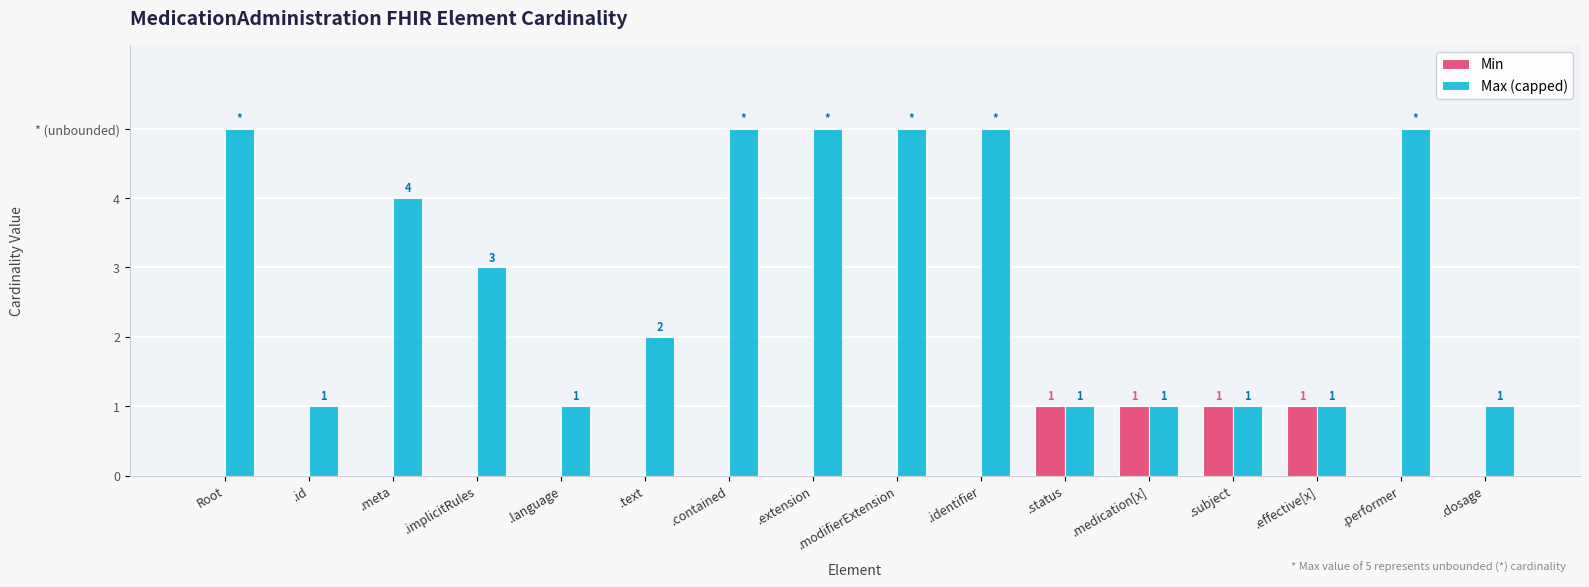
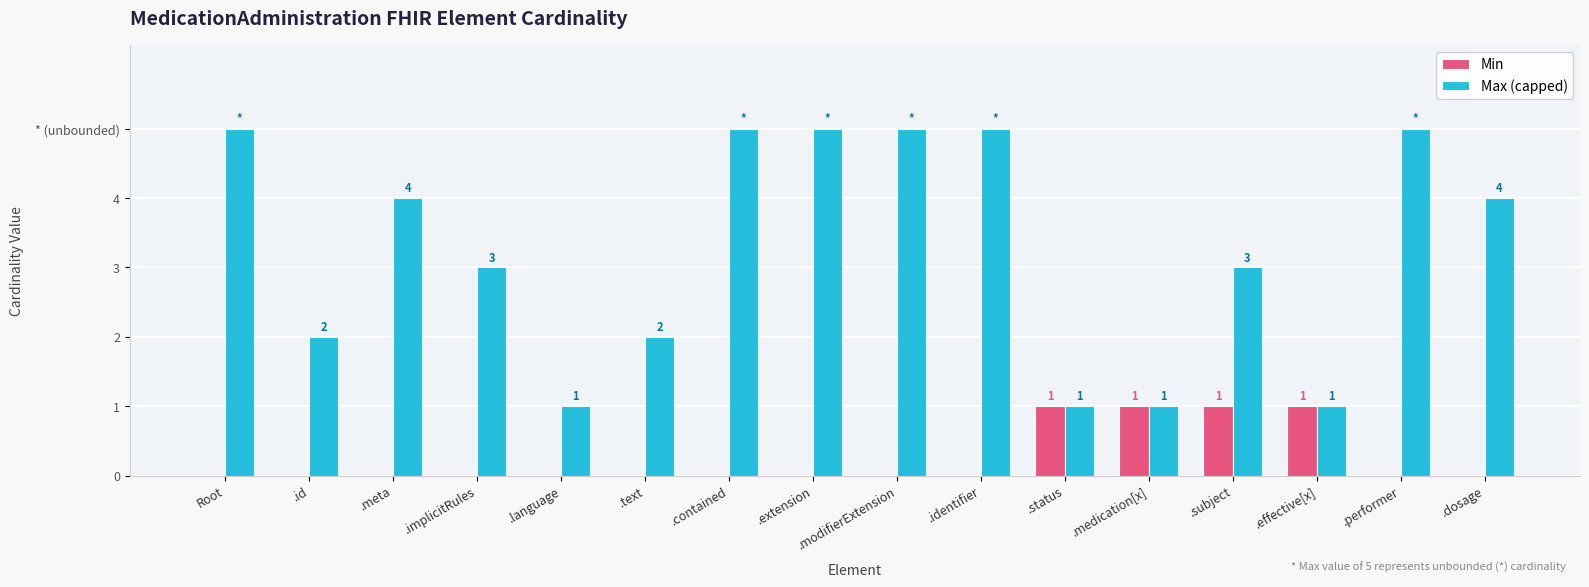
Max (capped), .id: 1 -> 2
Max (capped), .subject: 1 -> 3
Max (capped), .dosage: 1 -> 4
